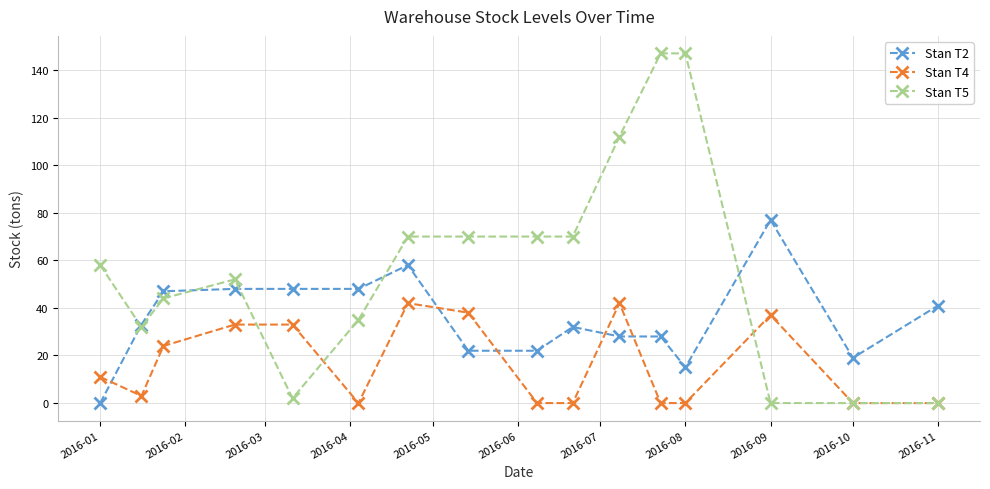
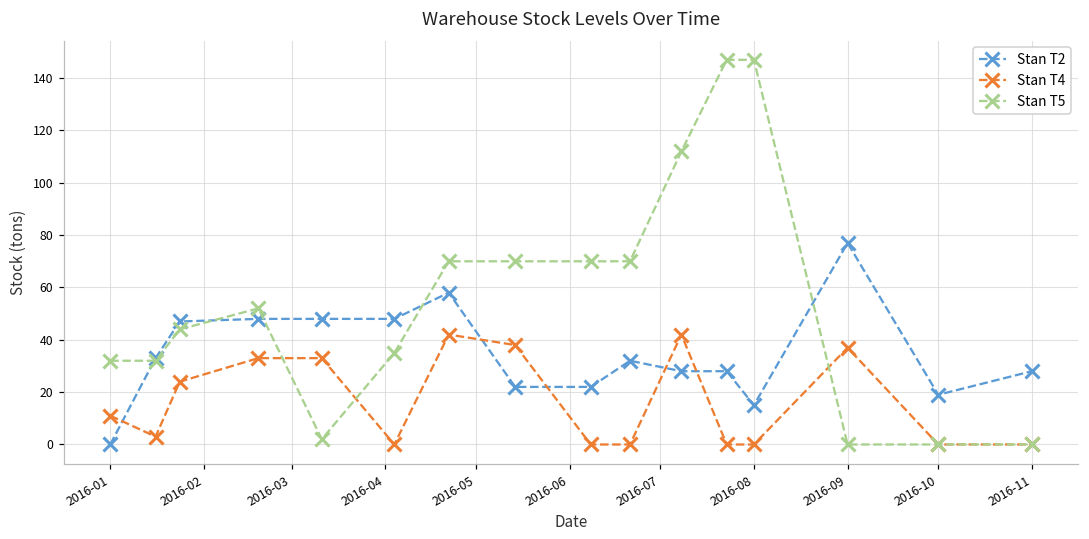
Stan T5, 2016-01: 58 -> 32
Stan T2, 2016-11: 41 -> 28
